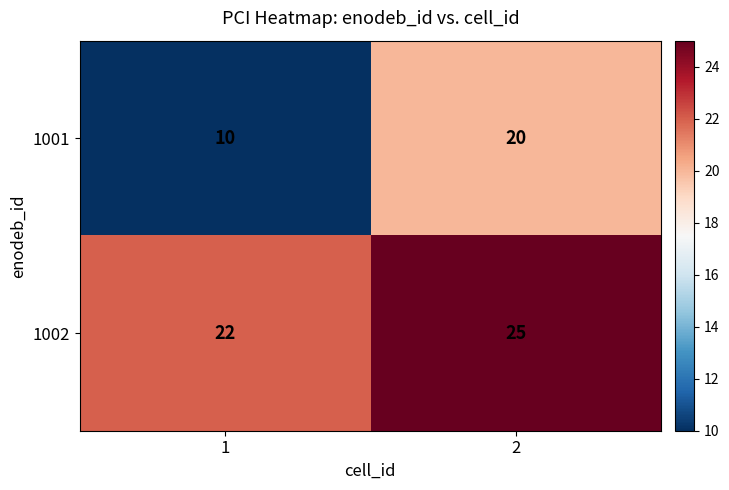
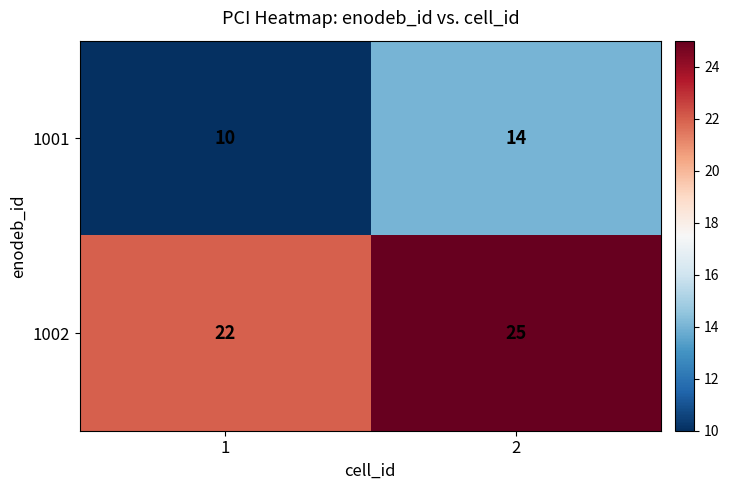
1001, 2: 20 -> 14
